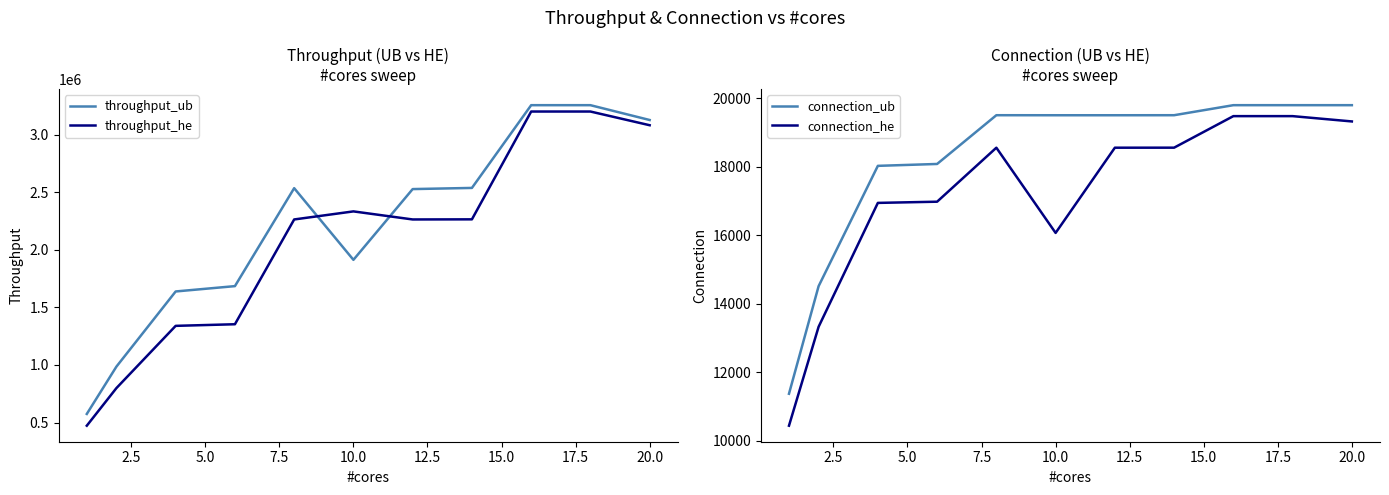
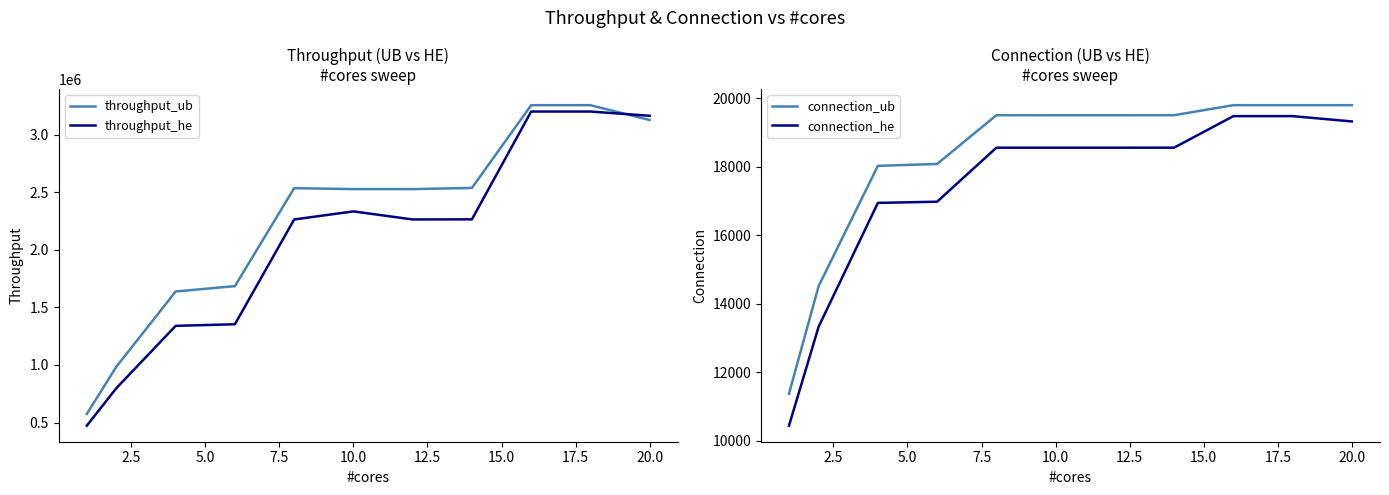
Throughput (UB vs HE) #cores sweep, throughput_ub, 10.0: 1910000 -> 2530000
Throughput (UB vs HE) #cores sweep, throughput_he, 20.0: 3080000 -> 3160000
Connection (UB vs HE) #cores sweep, connection_he, 10.0: 16100 -> 18600
